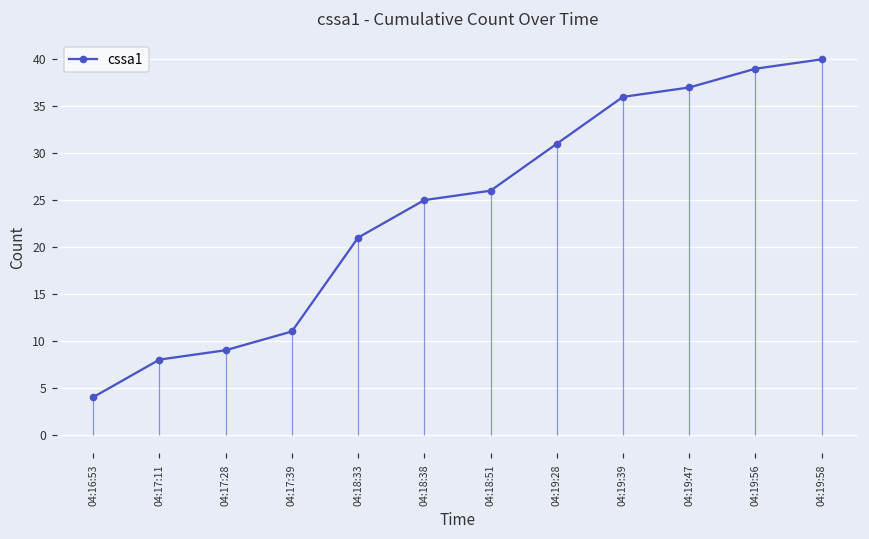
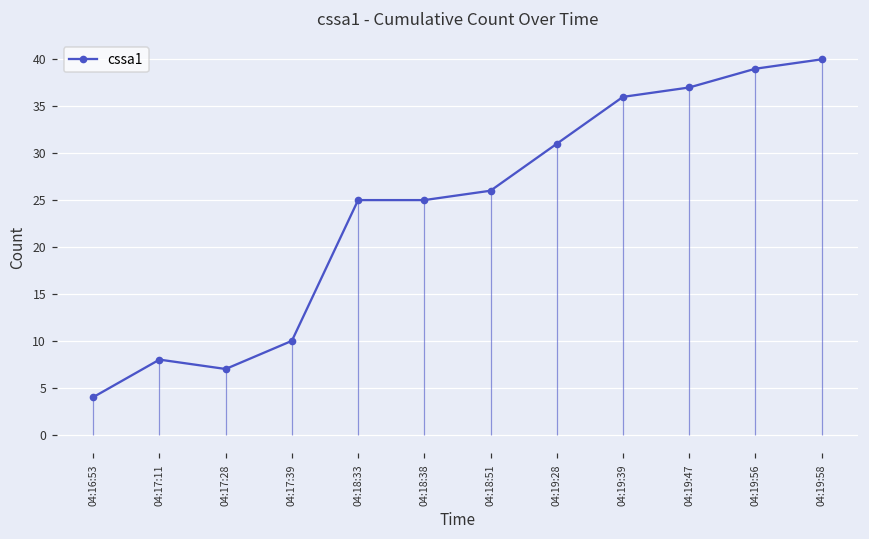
04:17:28: 9 -> 7
04:17:39: 11 -> 10
04:18:33: 21 -> 25
